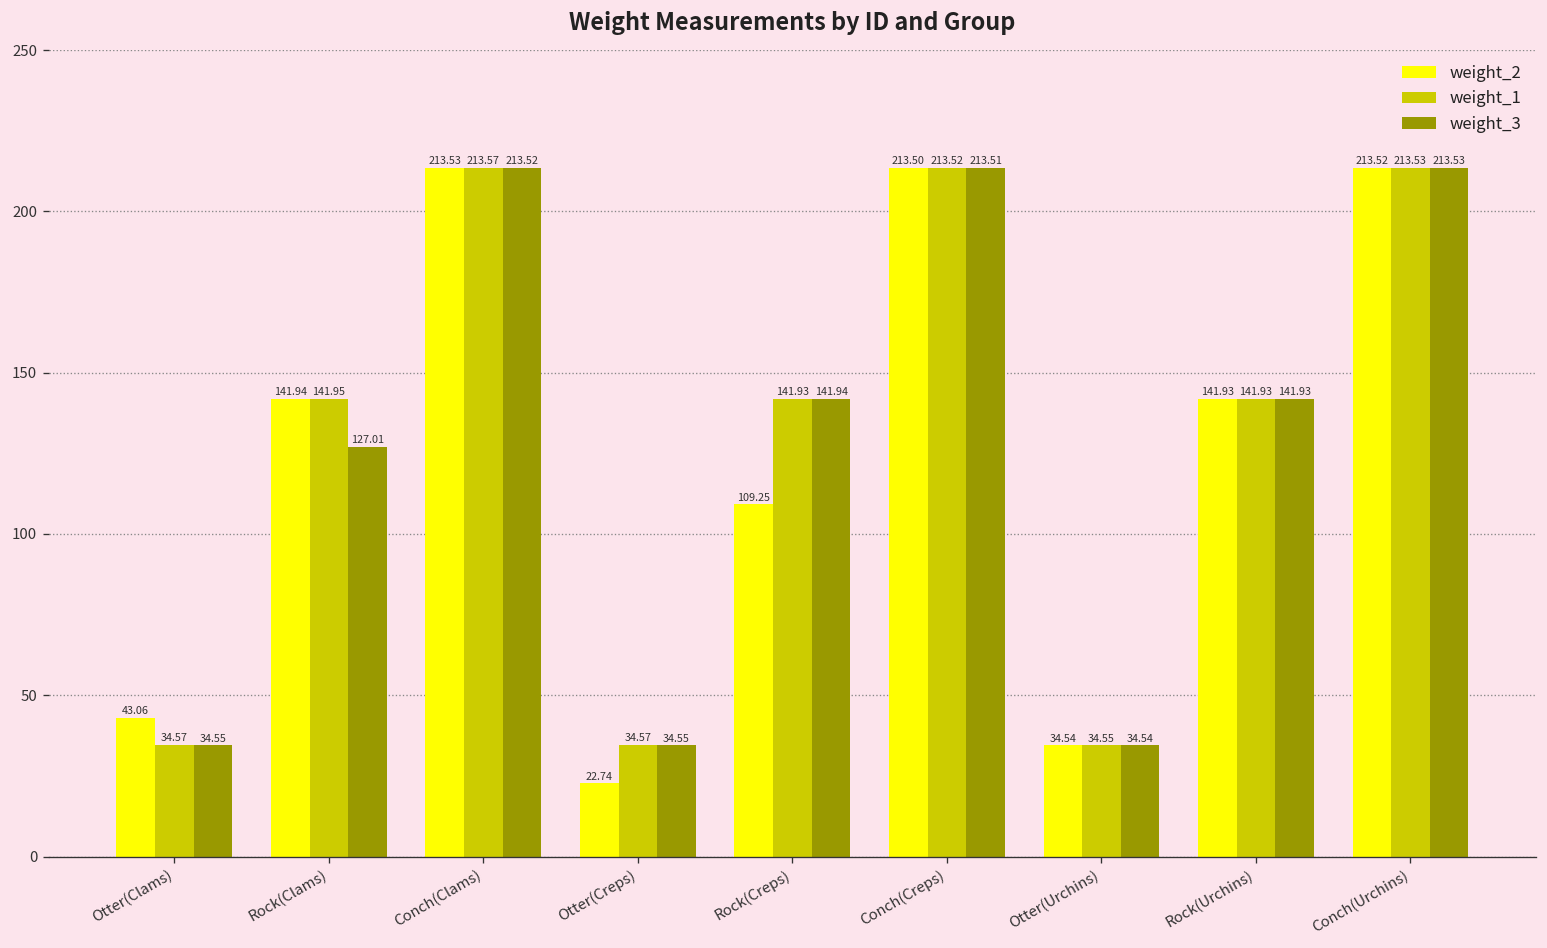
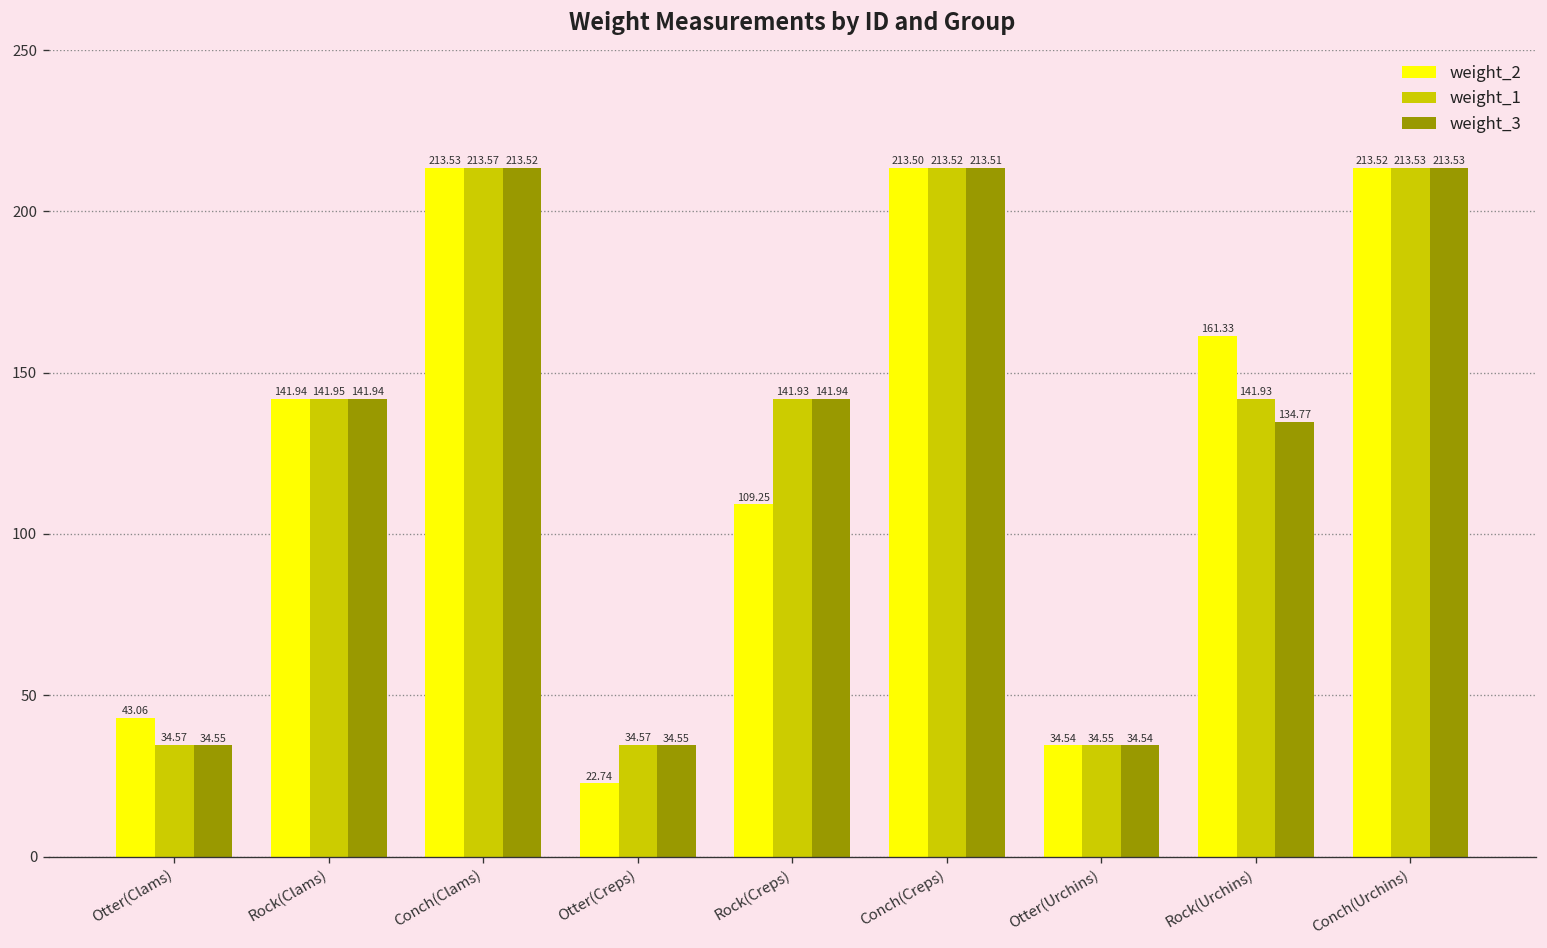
weight_3, Rock(Clams): 127.01 -> 141.94
weight_2, Rock(Urchins): 141.93 -> 161.33
weight_3, Rock(Urchins): 141.93 -> 134.77
